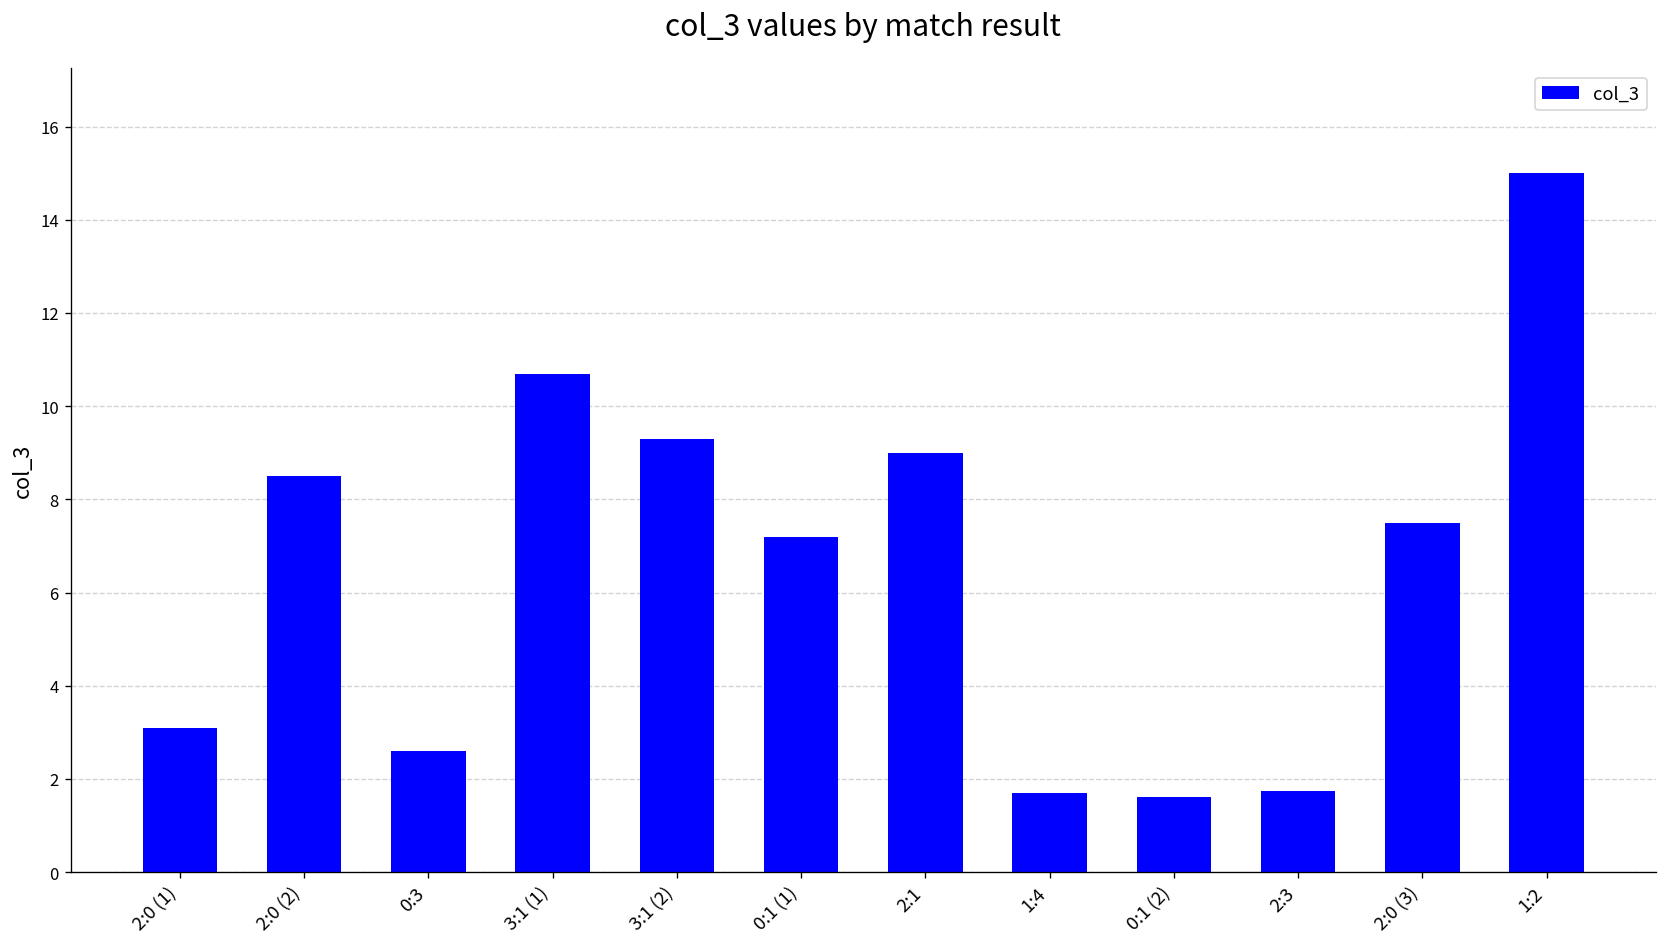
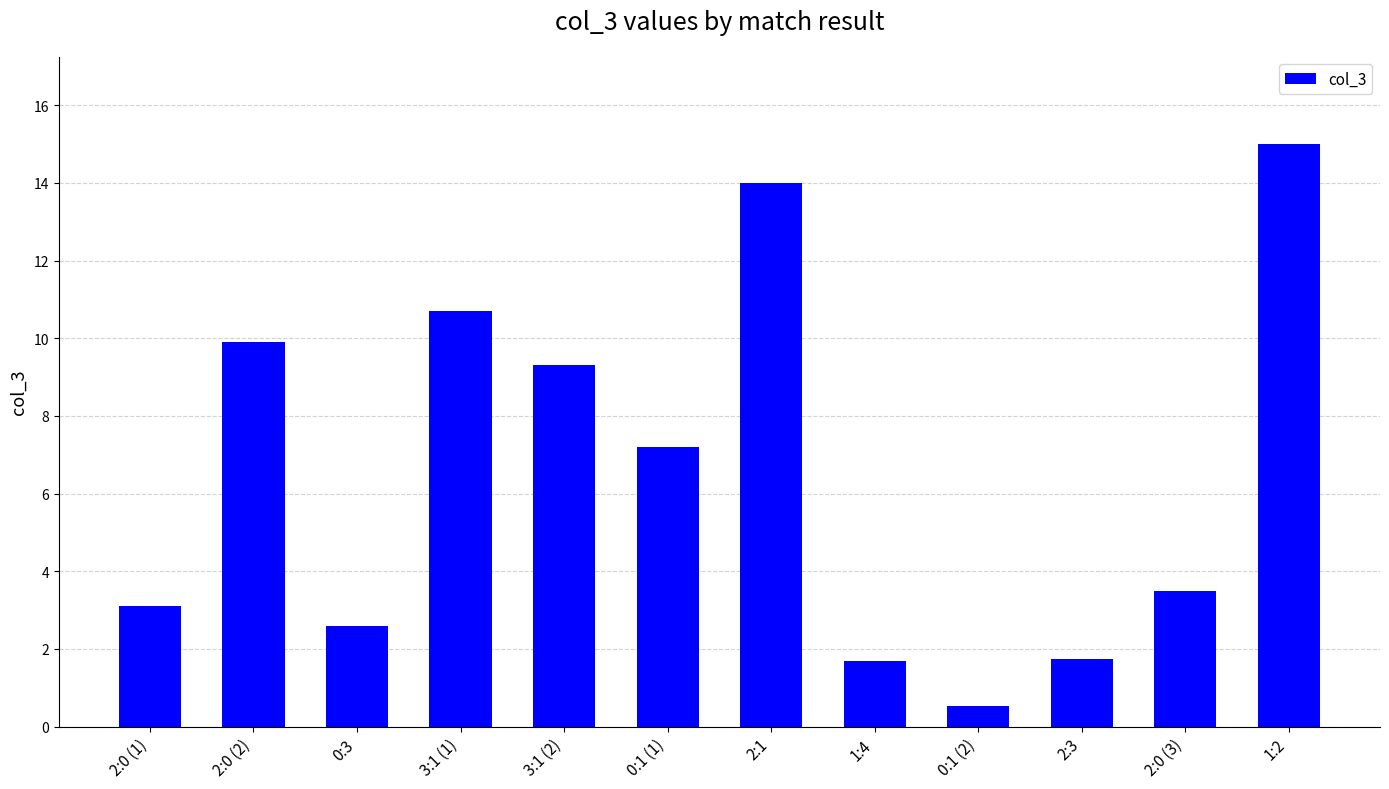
2:0 (2): 8.5 -> 9.9
2:1: 9 -> 14
0:1 (2): 1.6 -> 0.5
2:0 (3): 7.5 -> 3.5
